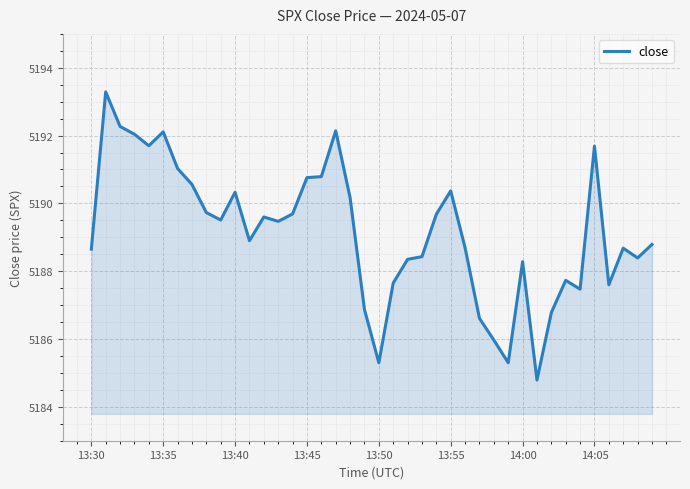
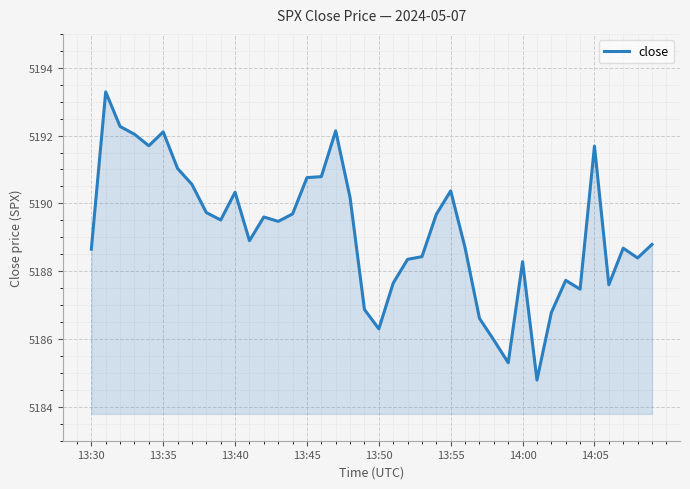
13:50: 5185.3 -> 5186.3
